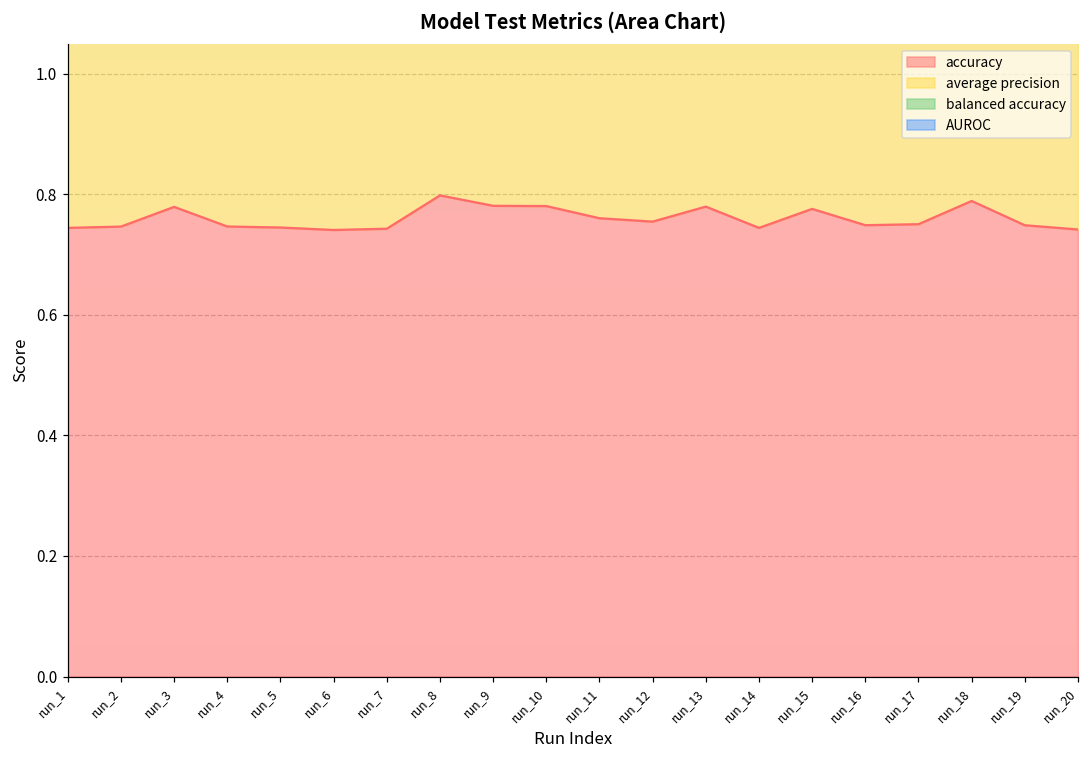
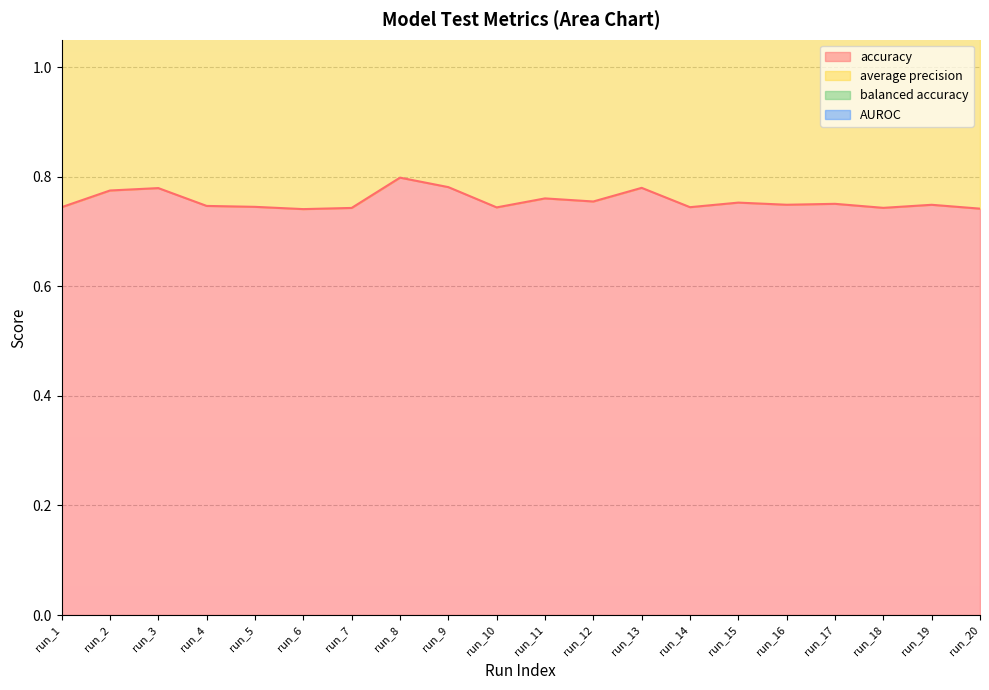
accuracy, run_2: 0.75 -> 0.77
accuracy, run_10: 0.78 -> 0.74
accuracy, run_15: 0.78 -> 0.75
accuracy, run_18: 0.79 -> 0.74
